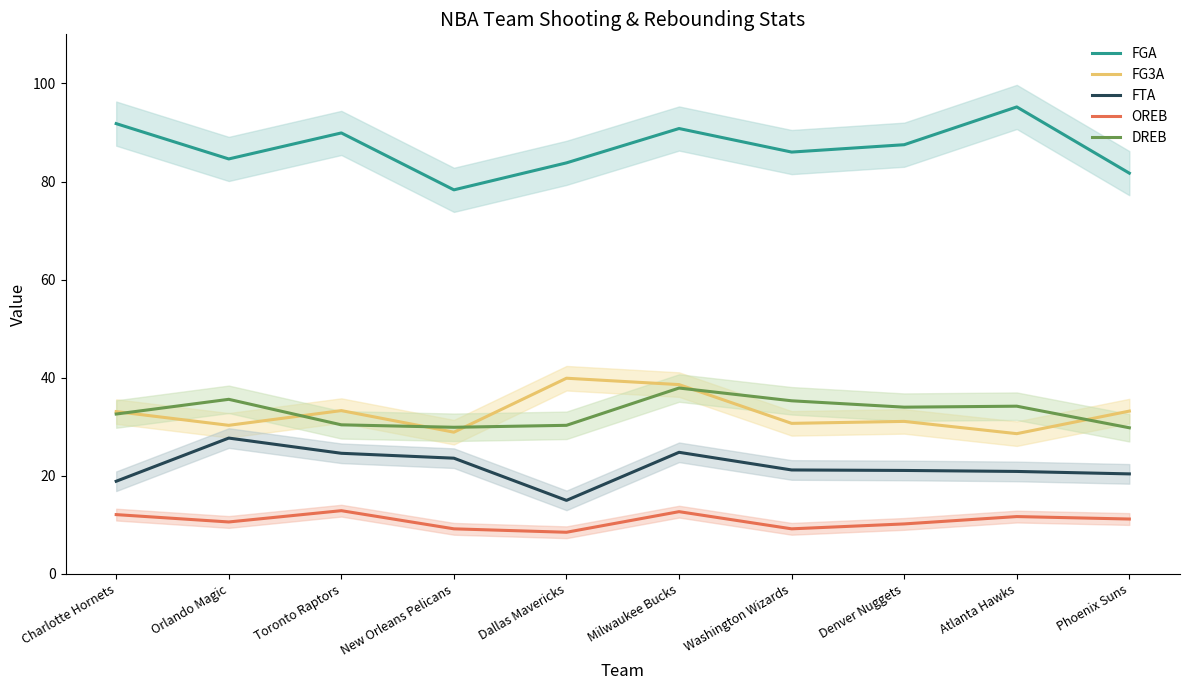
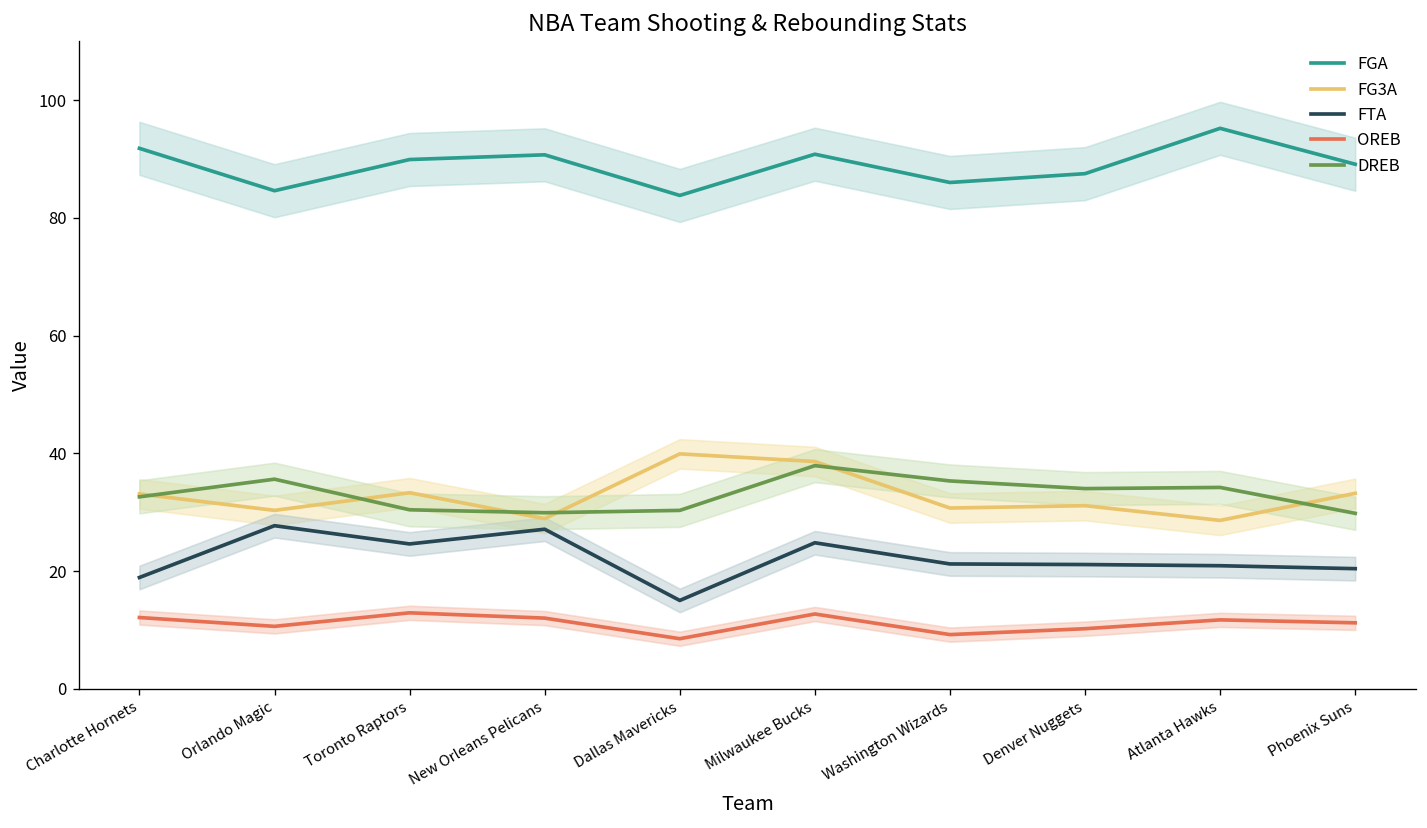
FGA, New Orleans Pelicans: 78 -> 91
FTA, New Orleans Pelicans: 24 -> 27
OREB, New Orleans Pelicans: 9 -> 12
FGA, Phoenix Suns: 82 -> 89
